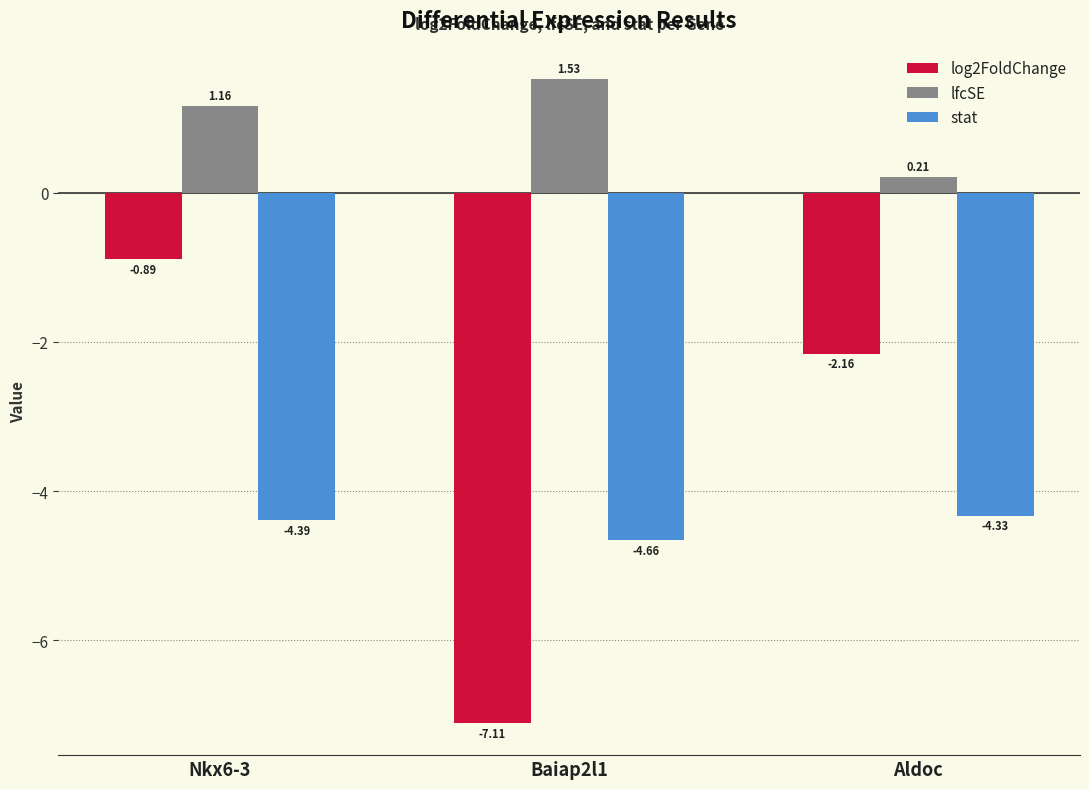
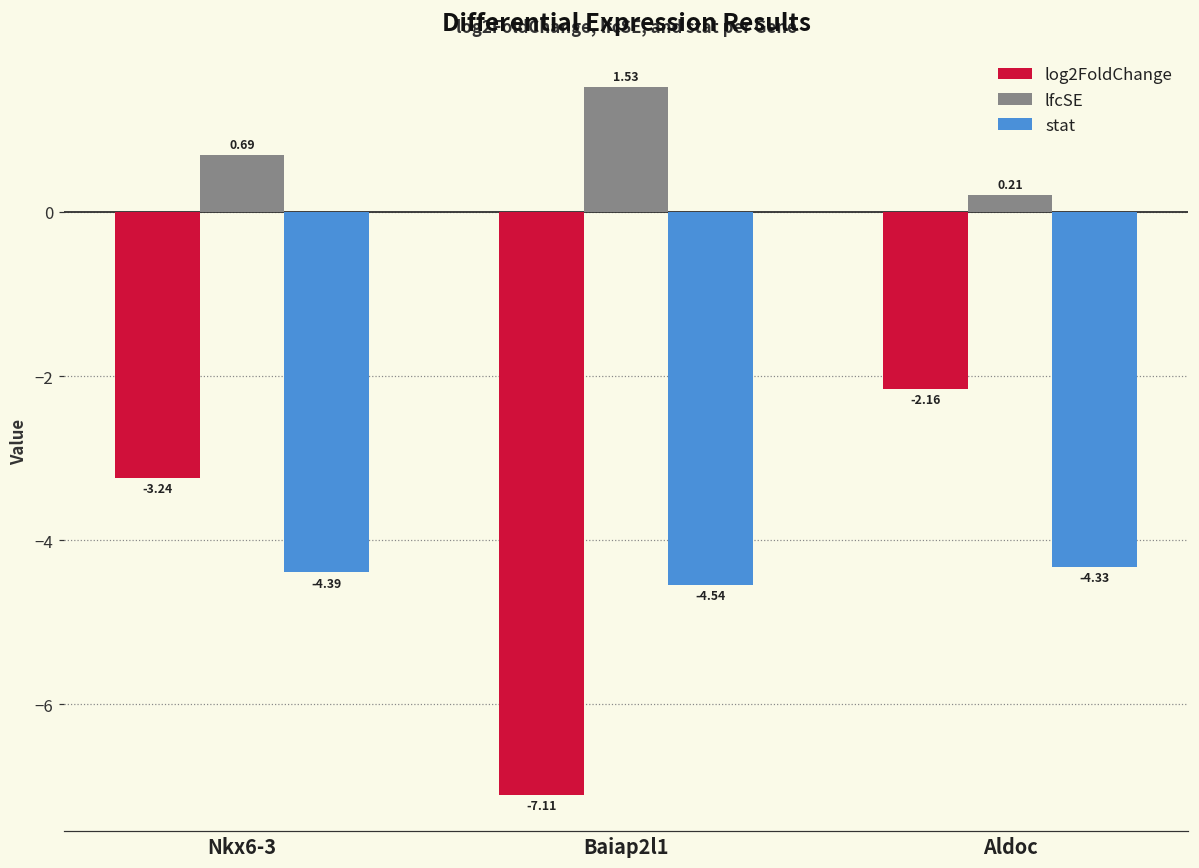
log2FoldChange, Nkx6-3: -0.89 -> -3.24
lfcSE, Nkx6-3: 1.16 -> 0.69
stat, Baiap2l1: -4.66 -> -4.54
